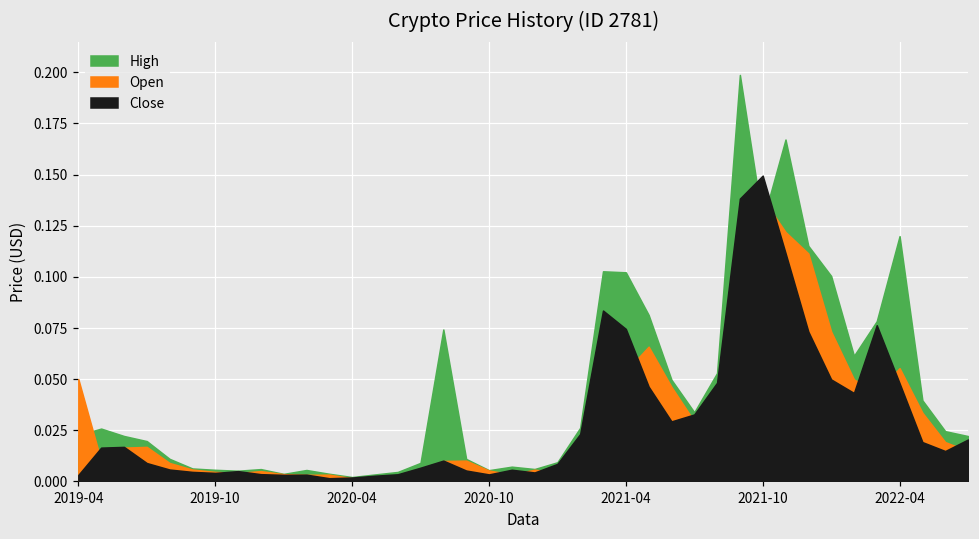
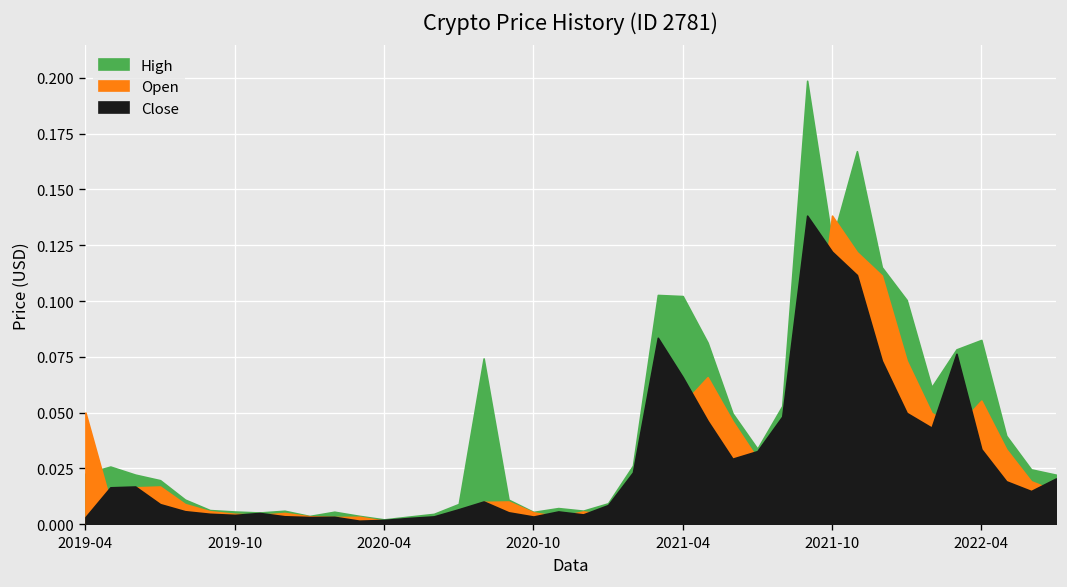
Close, 2021-04: 0.075 -> 0.066
Close, 2021-10: 0.149 -> 0.122
High, 2022-04: 0.120 -> 0.083
Close, 2022-04: 0.048 -> 0.034
